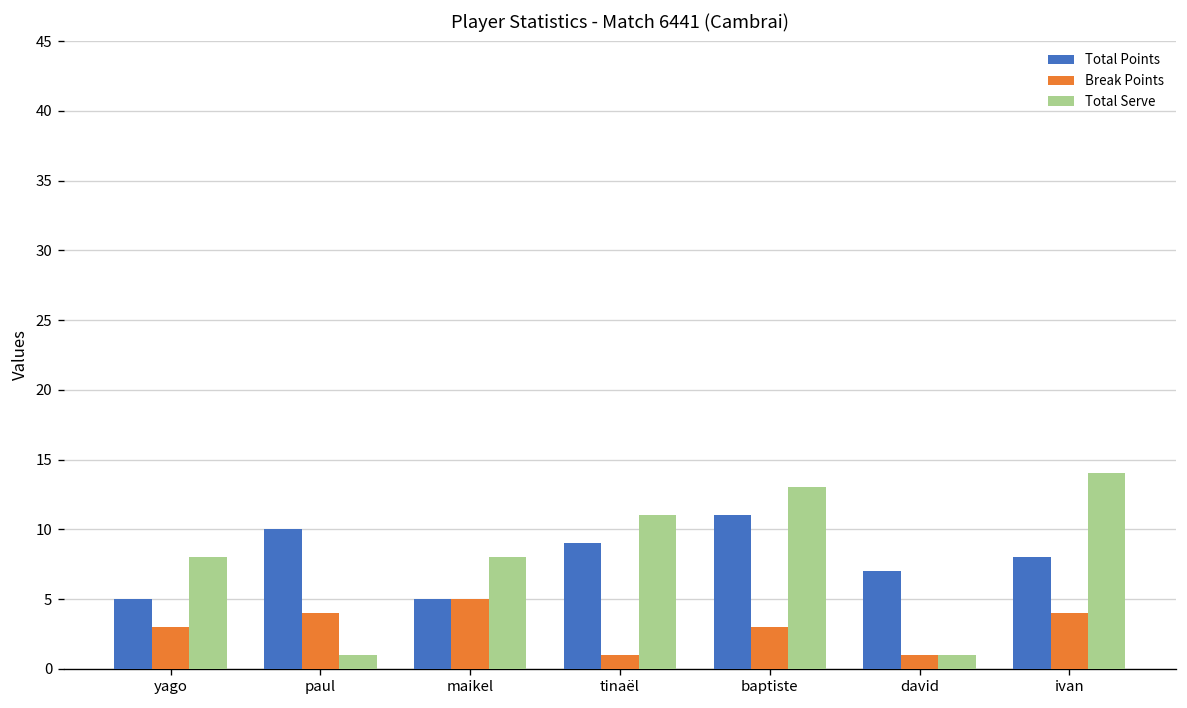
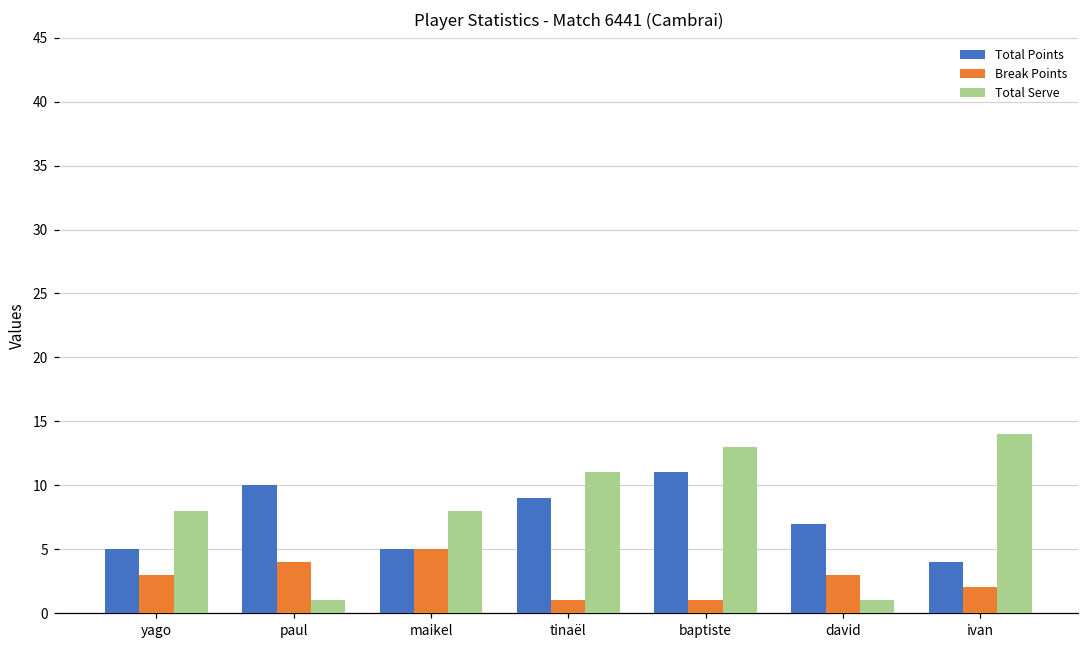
Break Points, baptiste: 3 -> 1
Break Points, david: 1 -> 3
Total Points, ivan: 8 -> 4
Break Points, ivan: 4 -> 2
